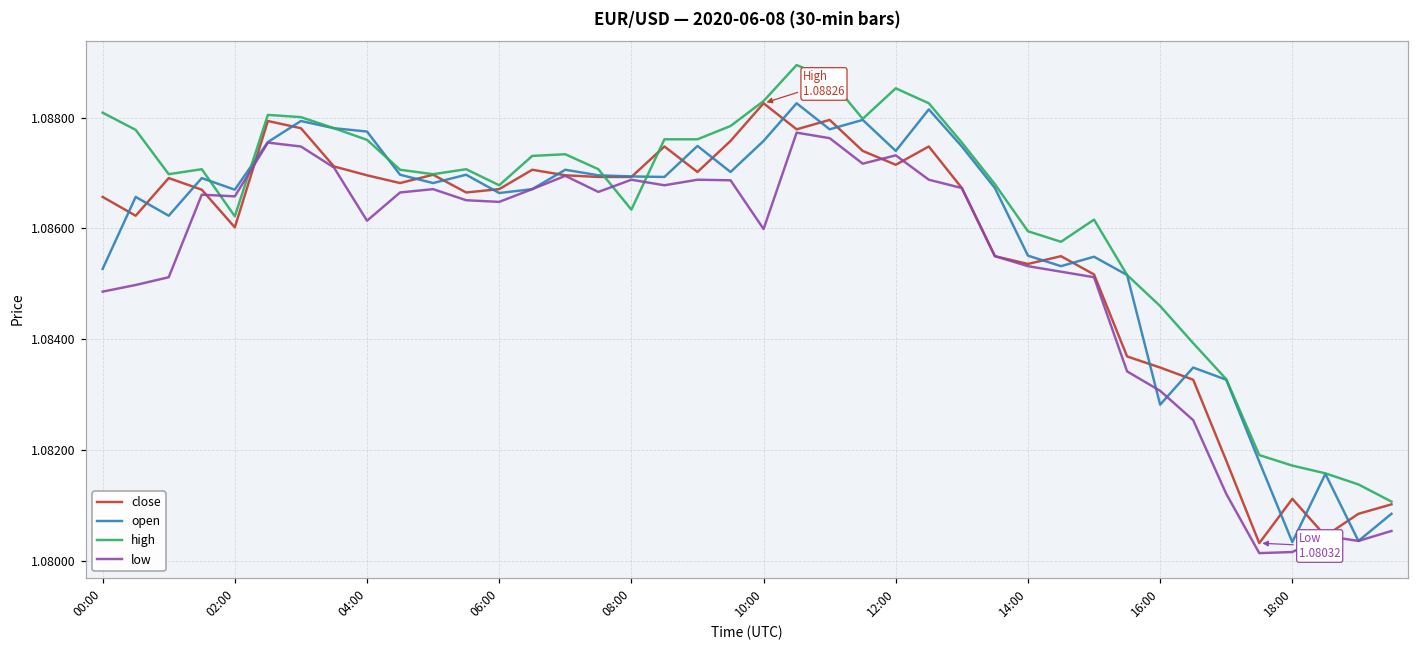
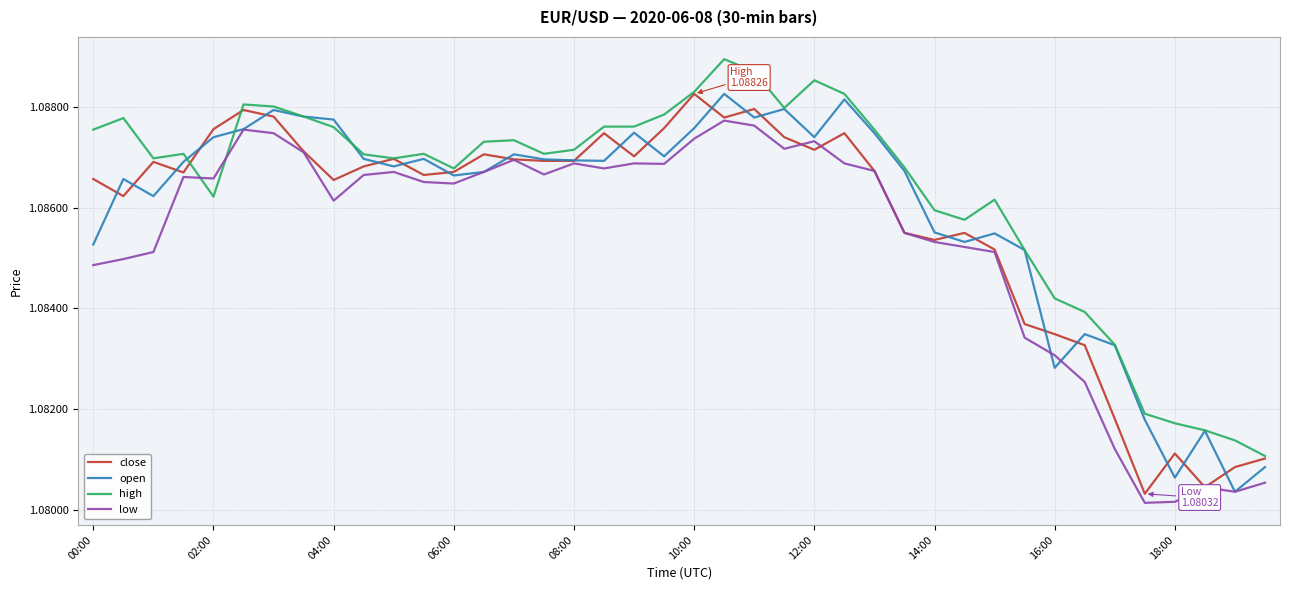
high, 00:00: 1.0881 -> 1.0876
close, 02:00: 1.0860 -> 1.0876
open, 02:00: 1.0867 -> 1.0874
close, 04:00: 1.0870 -> 1.0866
high, 08:00: 1.0863 -> 1.0872
low, 10:00: 1.0860 -> 1.0874
high, 16:00: 1.0846 -> 1.0842
open, 18:00: 1.0803 -> 1.0806
